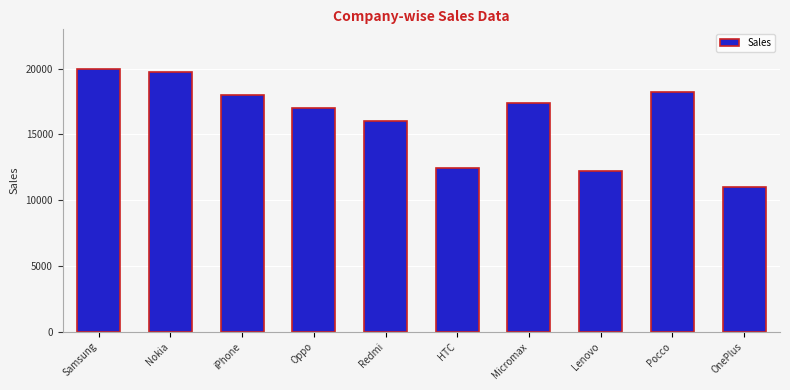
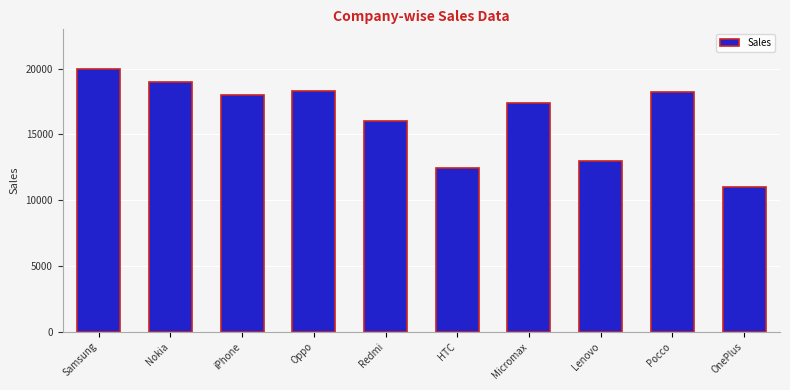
Nokia: 19800 -> 19000
Oppo: 17000 -> 18300
Lenovo: 12200 -> 13000
